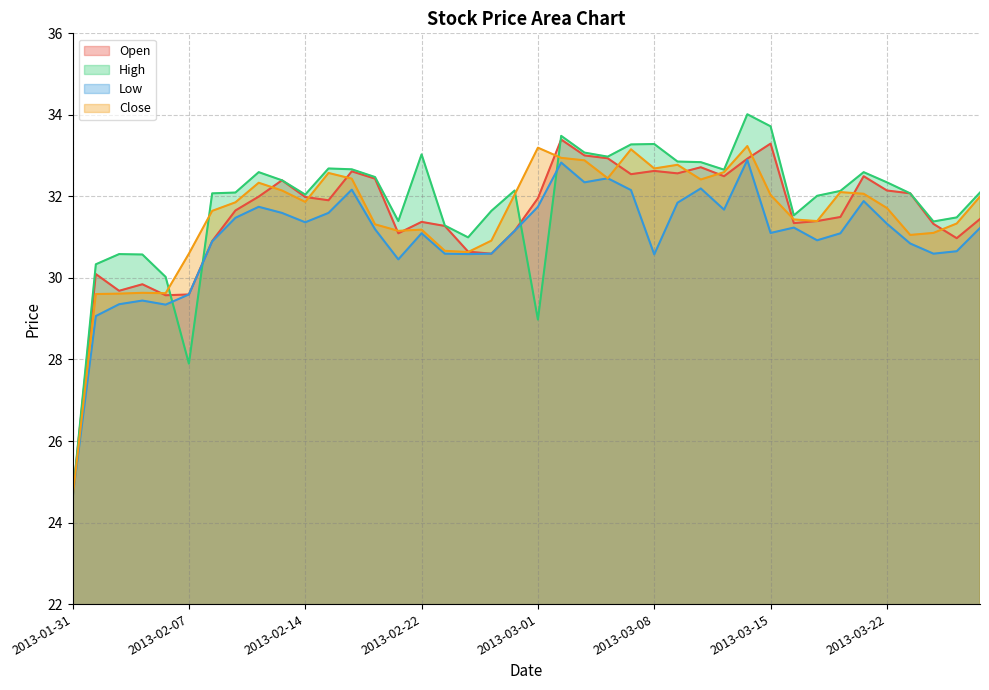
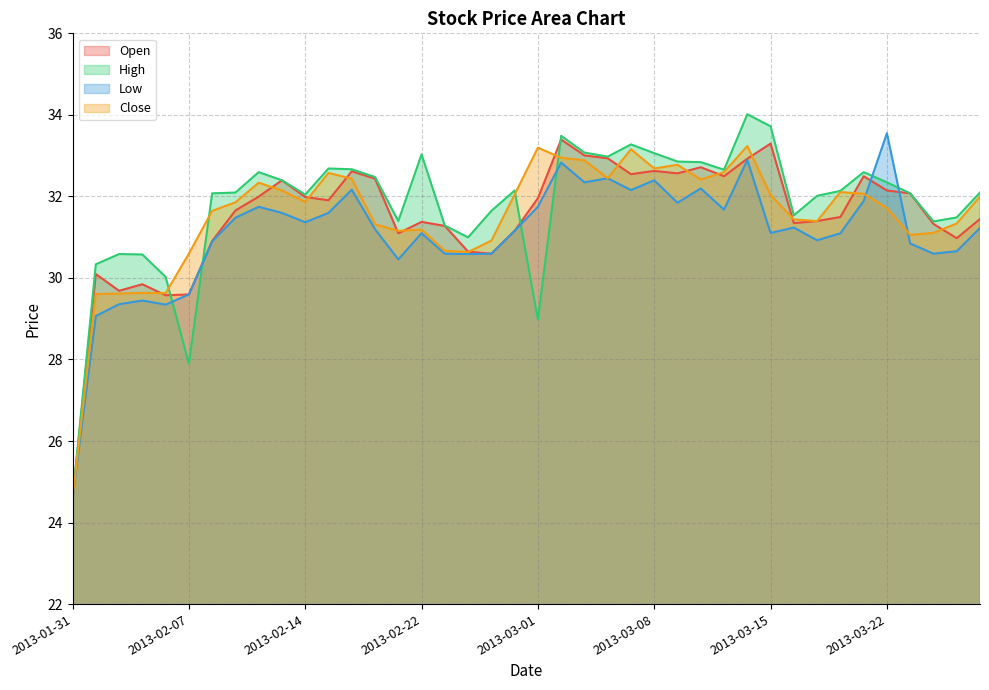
High, 2013-03-08: 33.3 -> 33.1
Low, 2013-03-08: 30.6 -> 32.4
Low, 2013-03-22: 31.3 -> 33.6
